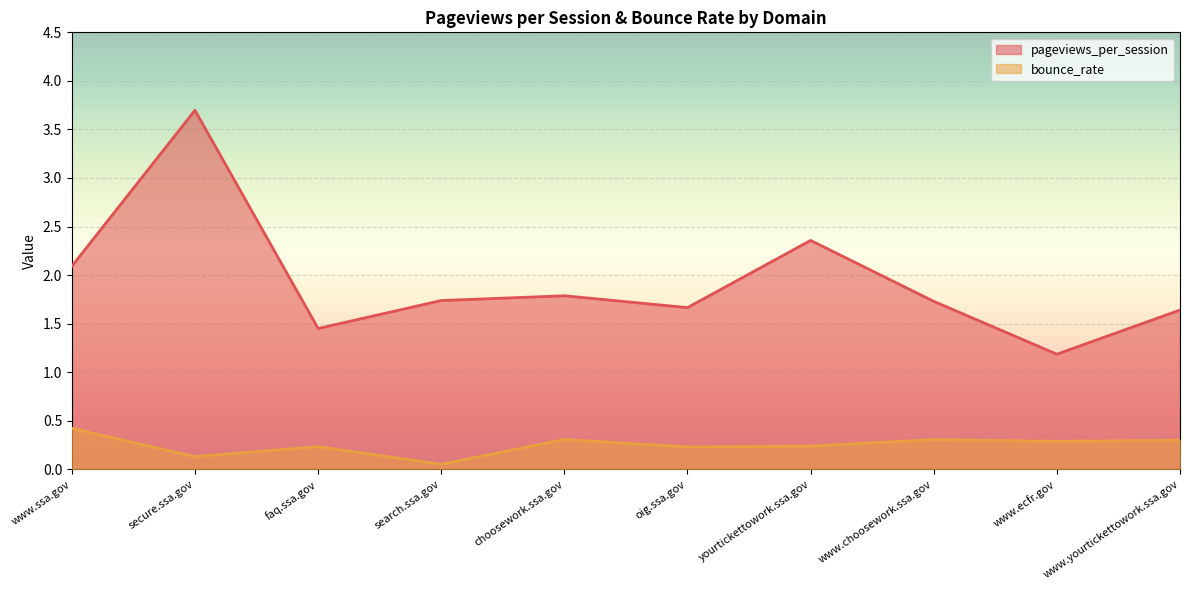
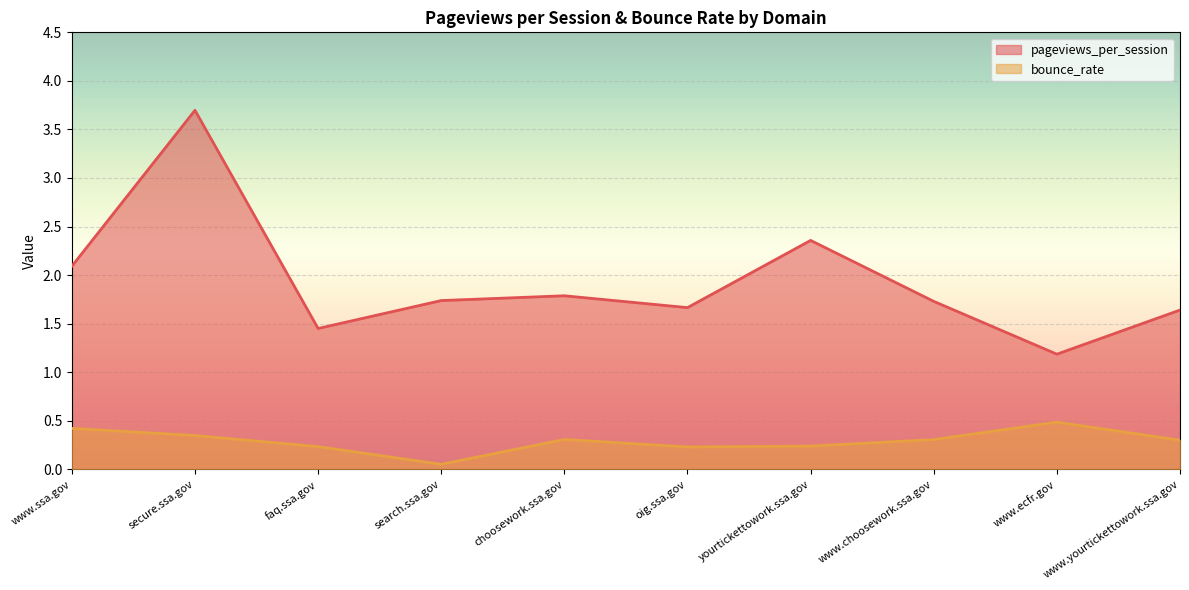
bounce_rate, secure.ssa.gov: 0.1 -> 0.3
bounce_rate, www.ecfr.gov: 0.3 -> 0.5
